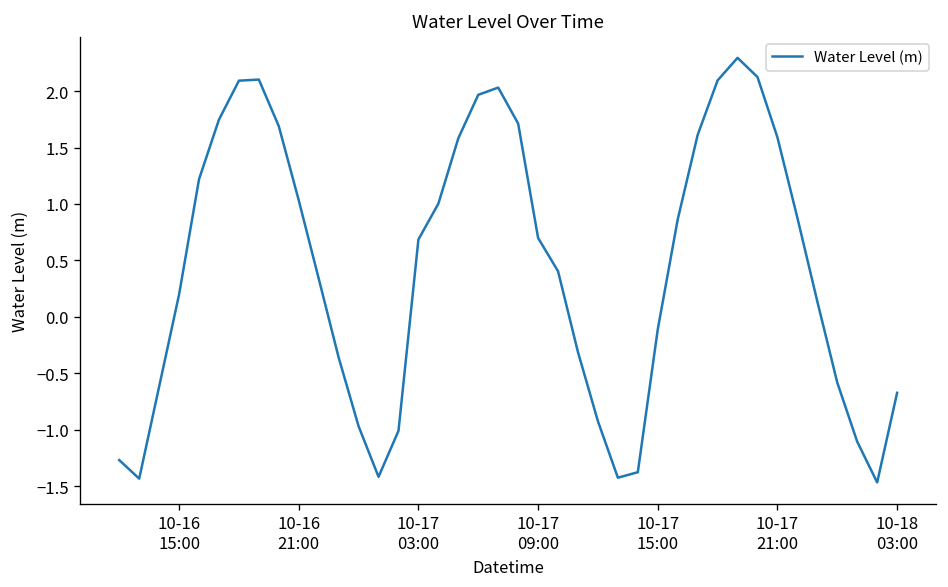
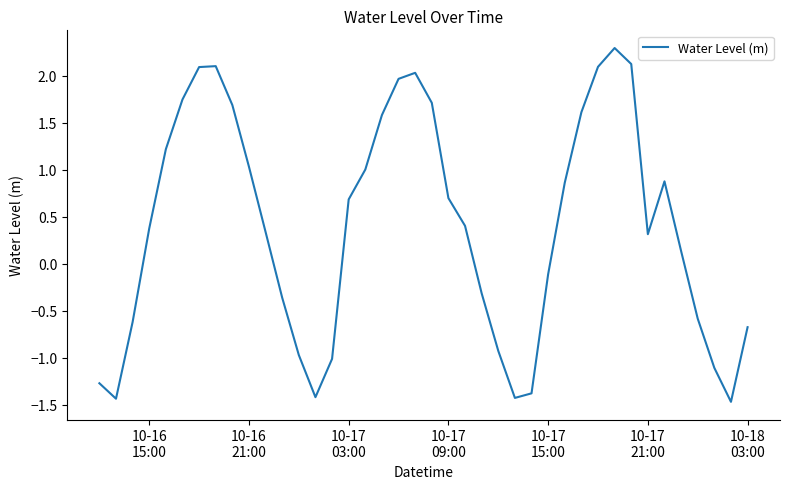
10-16 15:00: 0.2 -> 0.4
10-17 21:00: 1.6 -> 0.3
